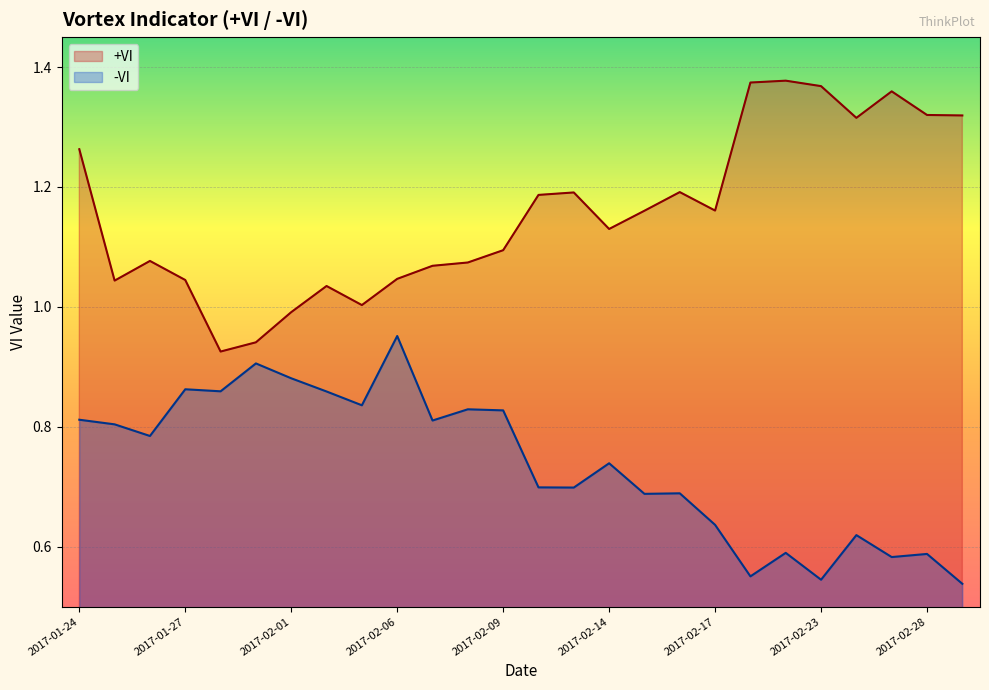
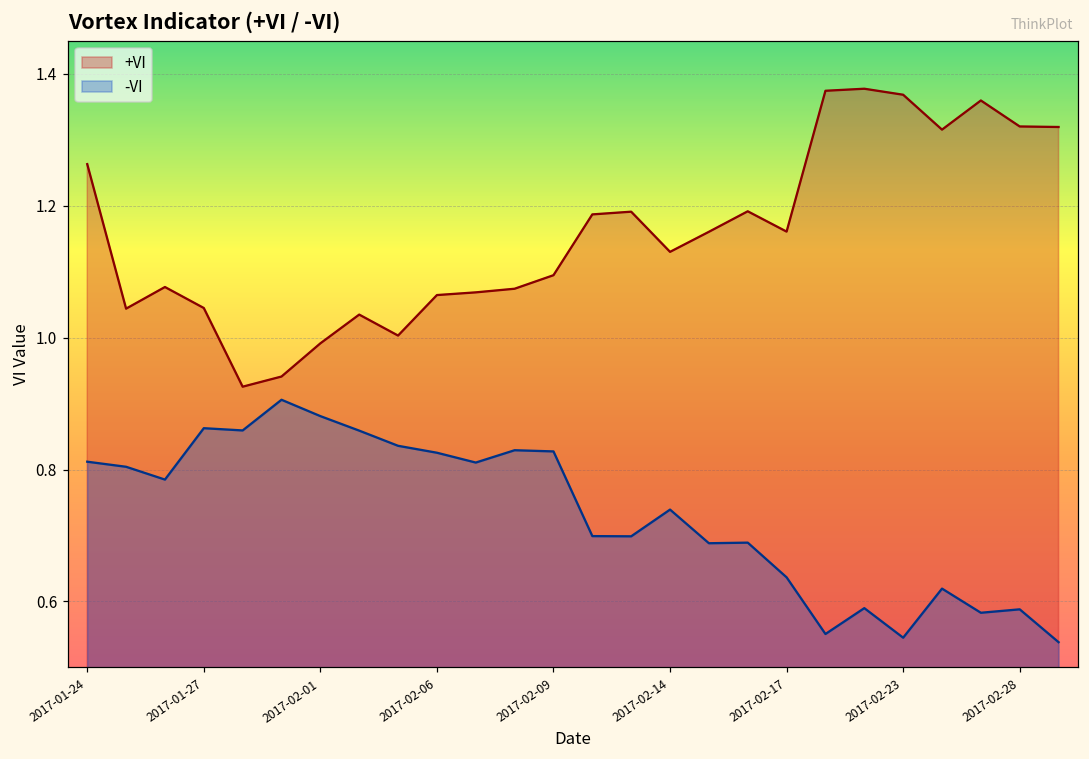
+VI, 2017-02-06: 1.05 -> 1.06
-VI, 2017-02-06: 0.95 -> 0.83
